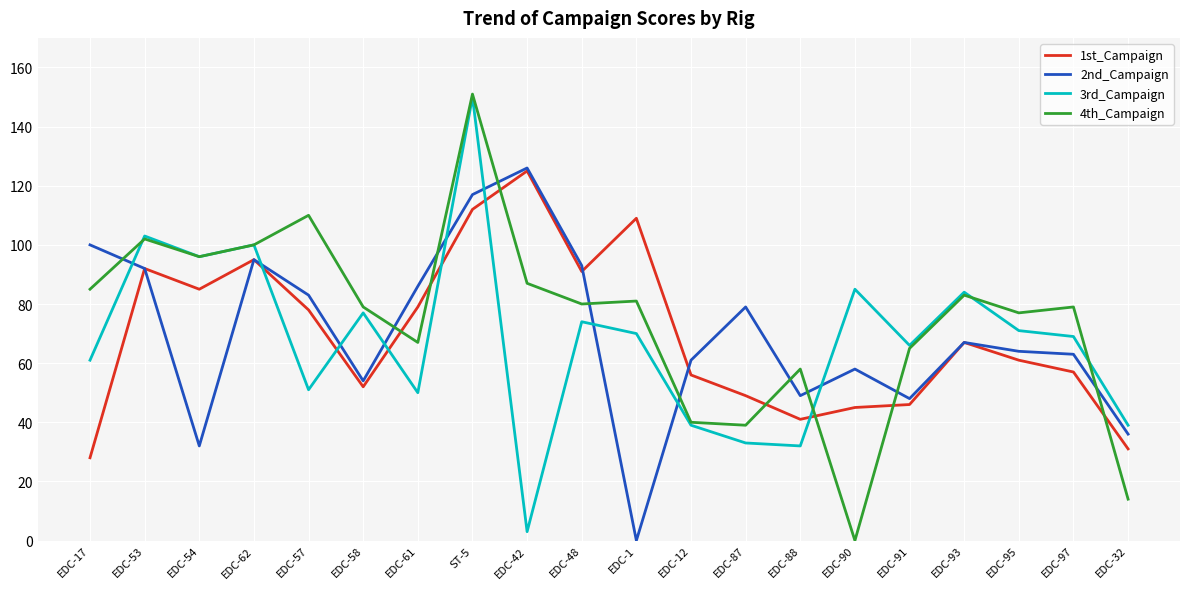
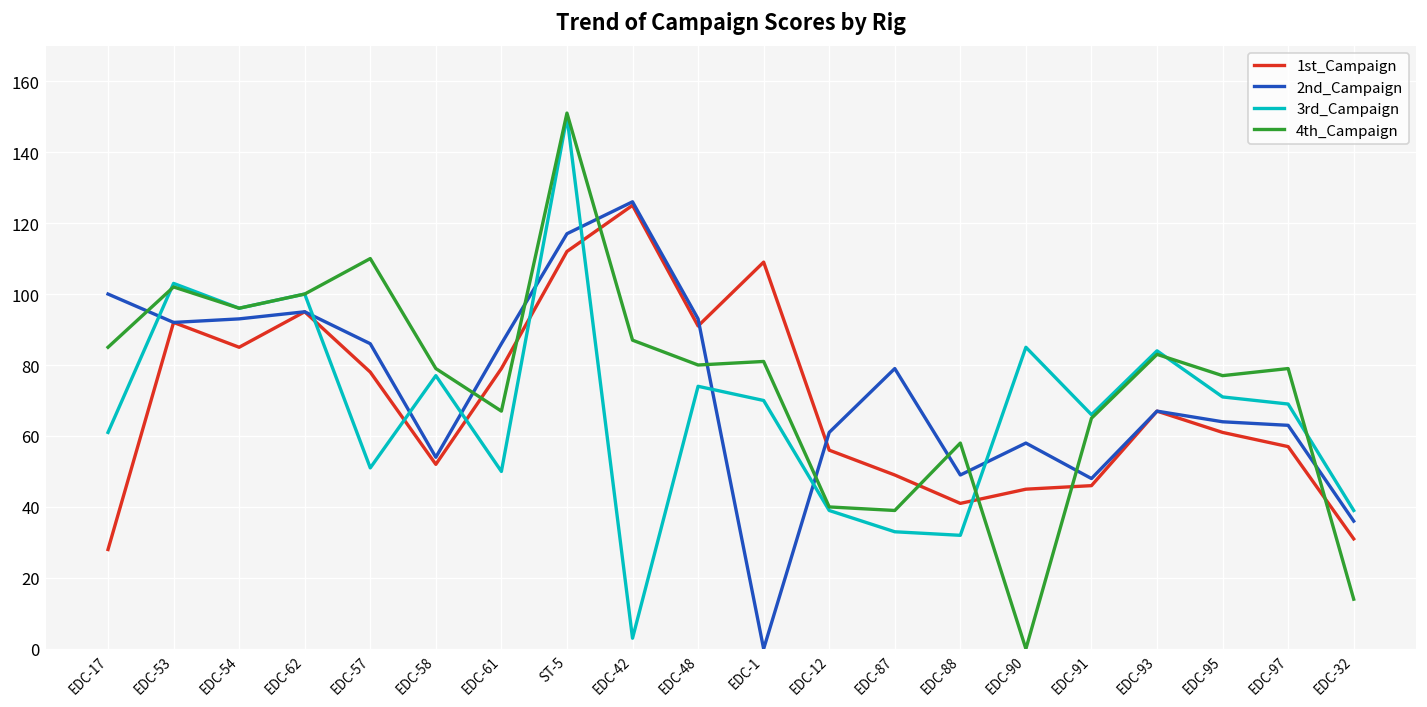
2nd_Campaign, EDC-54: 32 -> 93
2nd_Campaign, EDC-57: 83 -> 86
